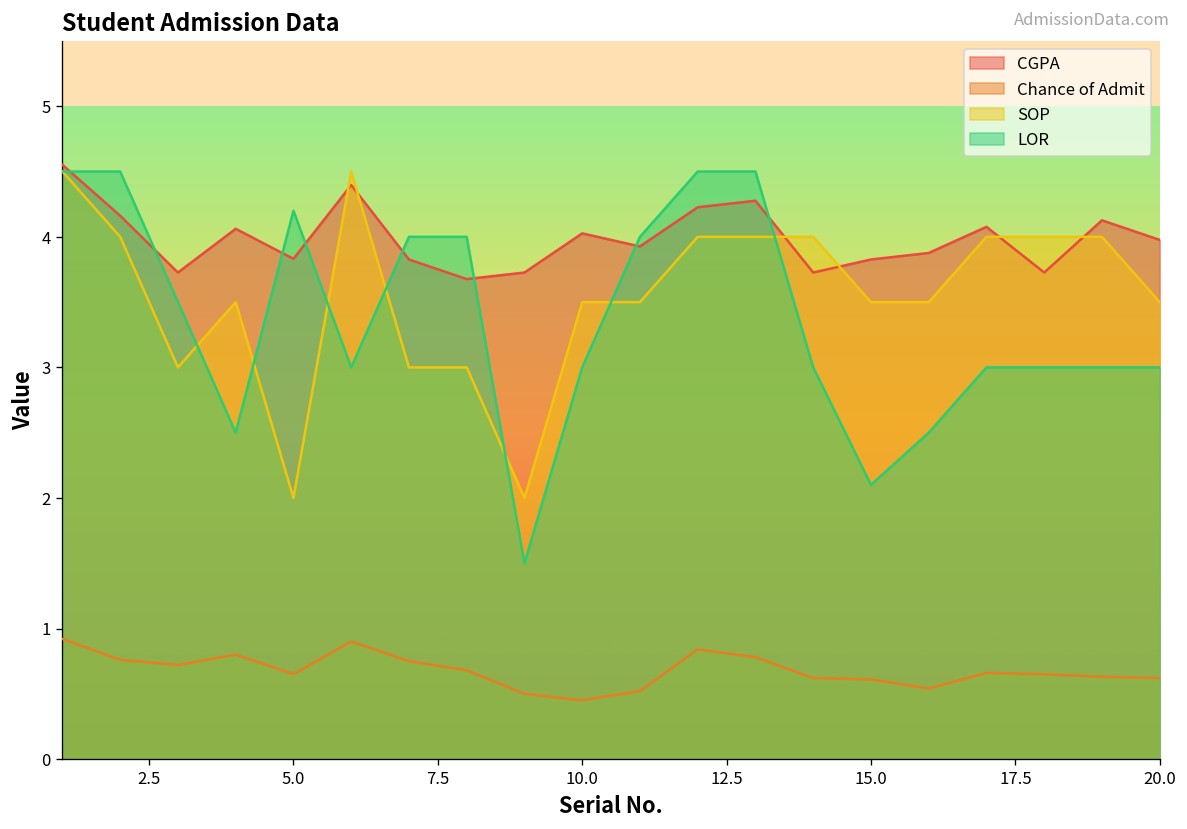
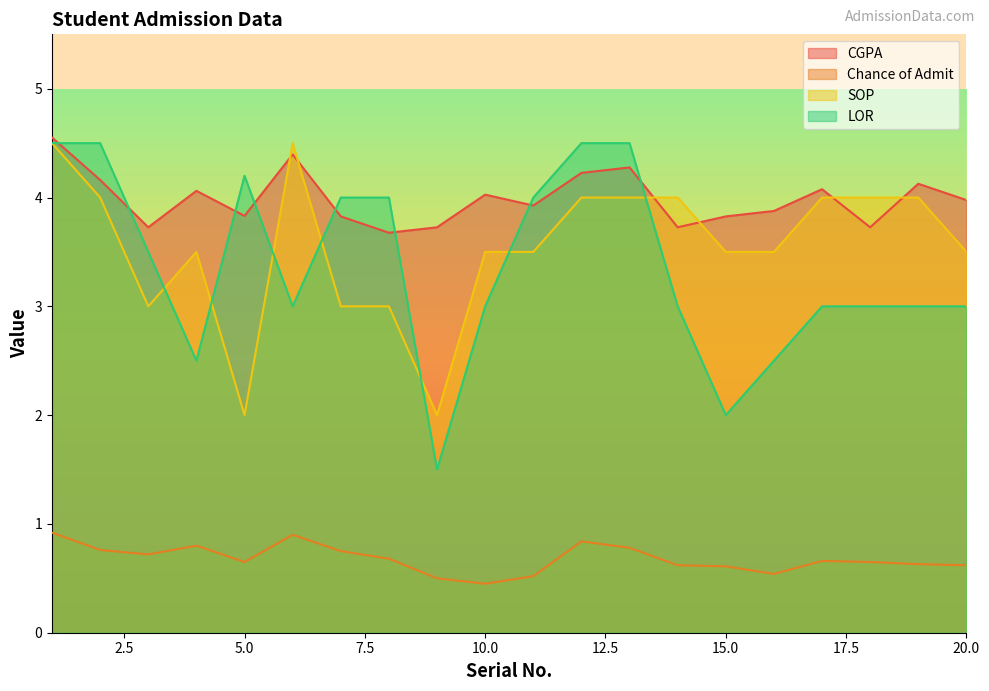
LOR, 15.0: 2.1 -> 2.0
